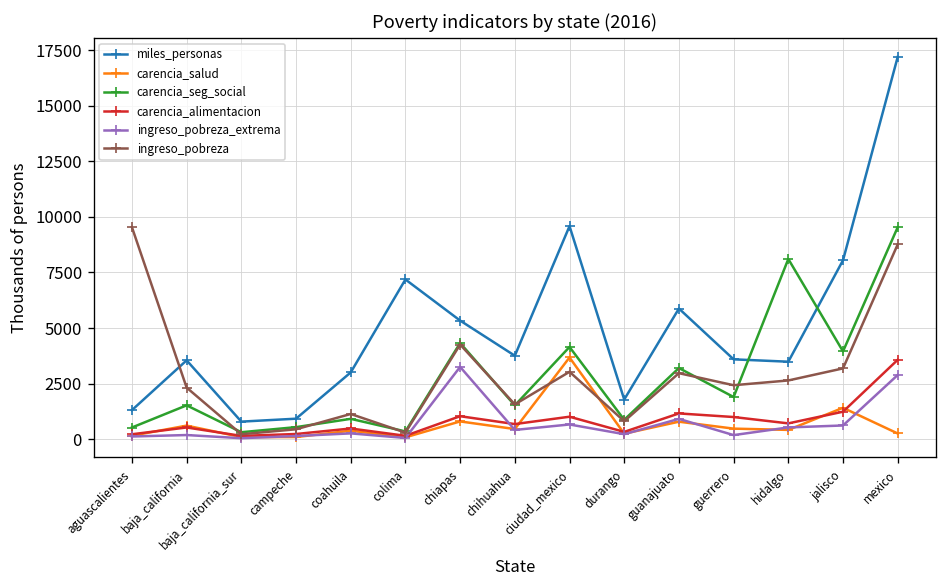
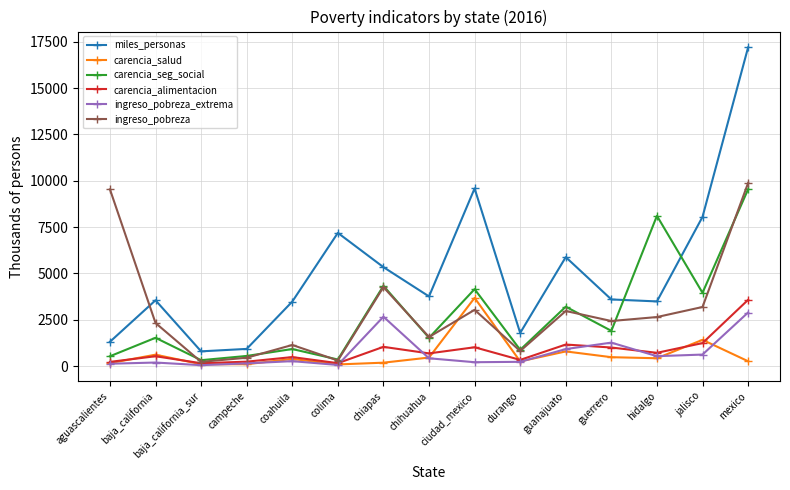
miles_personas, coahuila: 3000 -> 3500
carencia_salud, chiapas: 800 -> 200
ingreso_pobreza_extrema, chiapas: 3300 -> 2700
ingreso_pobreza_extrema, ciudad_mexico: 700 -> 200
ingreso_pobreza_extrema, guerrero: 200 -> 1300
ingreso_pobreza, mexico: 8800 -> 9900
